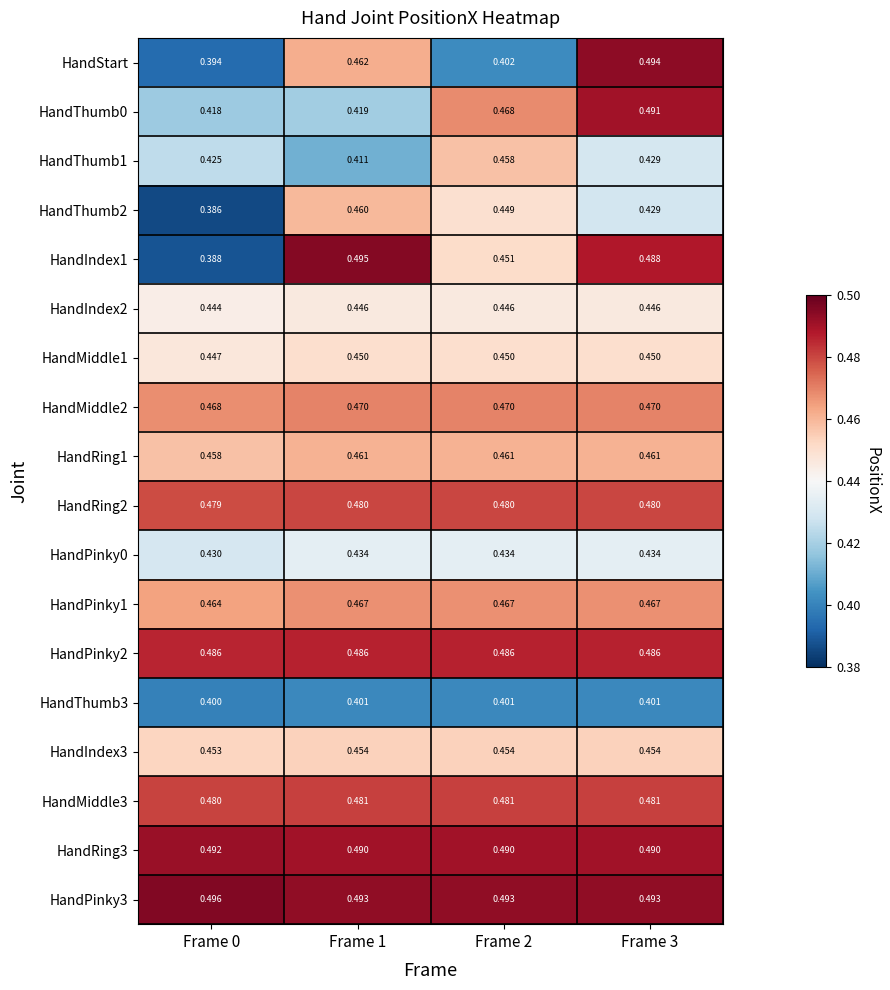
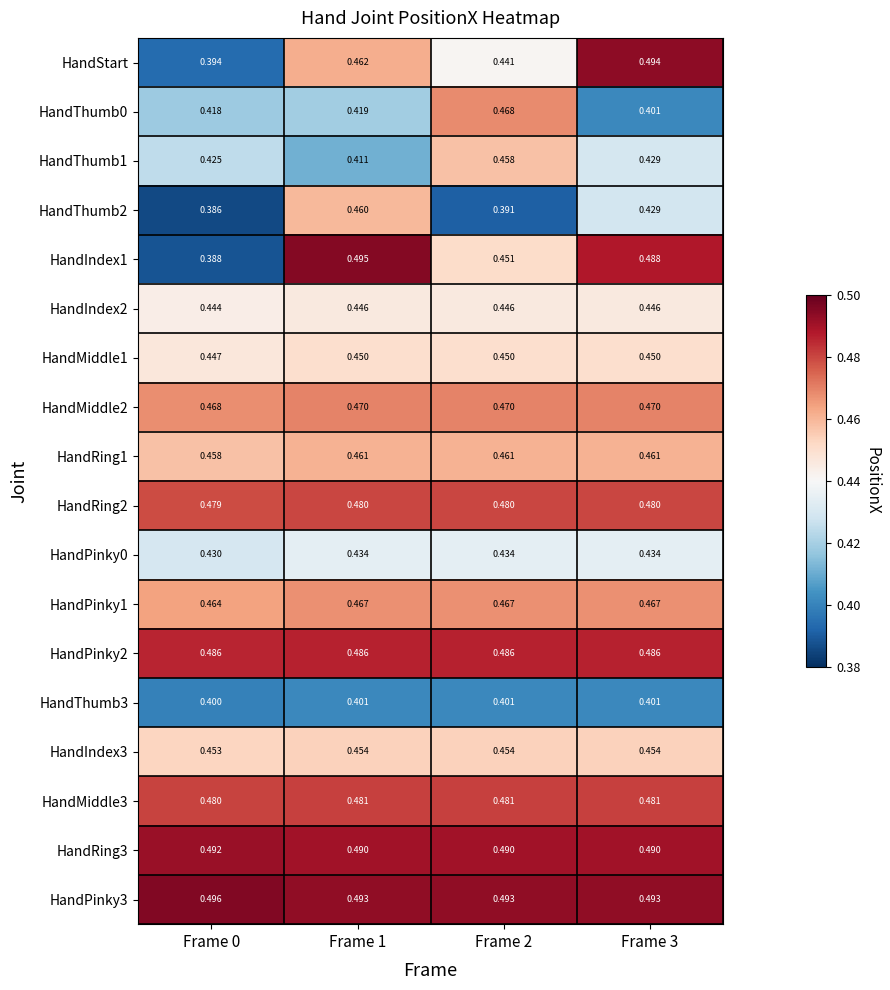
HandStart, Frame 2: 0.402 -> 0.441
HandThumb0, Frame 3: 0.491 -> 0.401
HandThumb2, Frame 2: 0.449 -> 0.391
